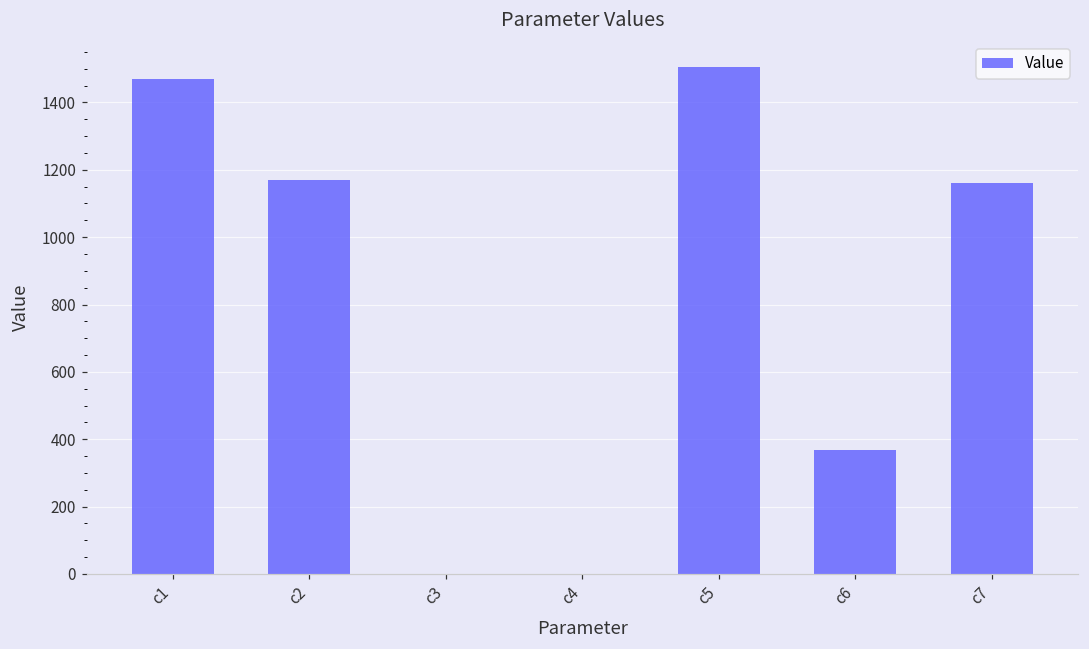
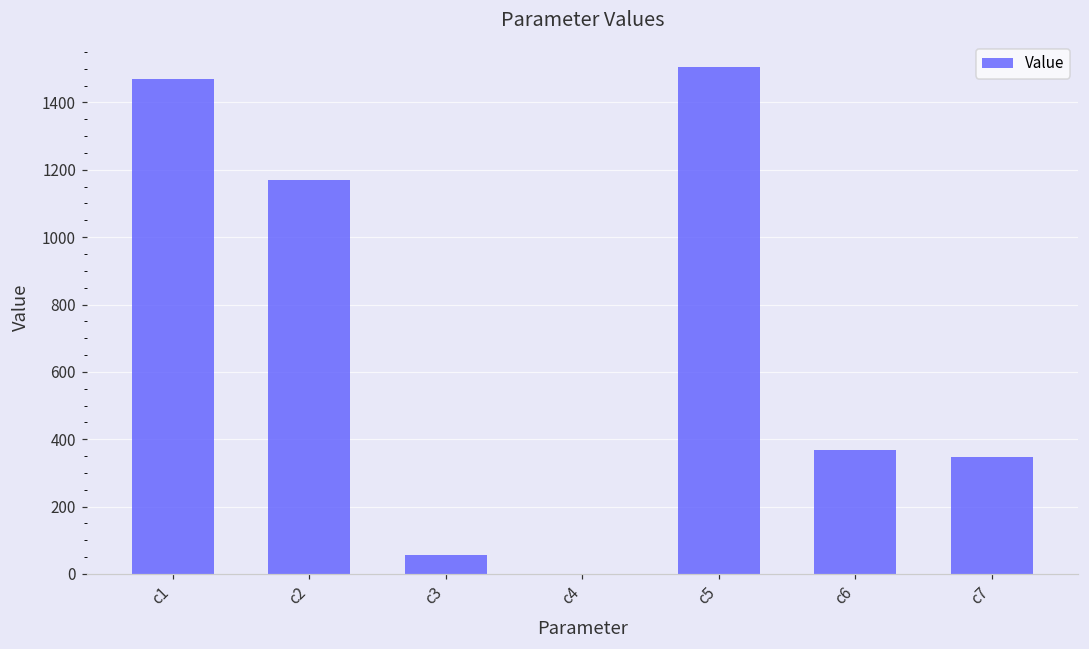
c3: 0 -> 60
c7: 1160 -> 350
